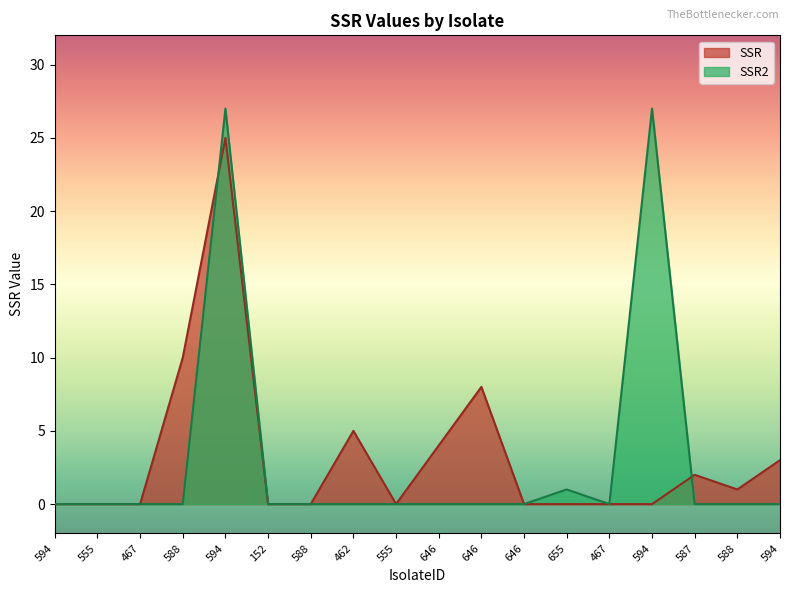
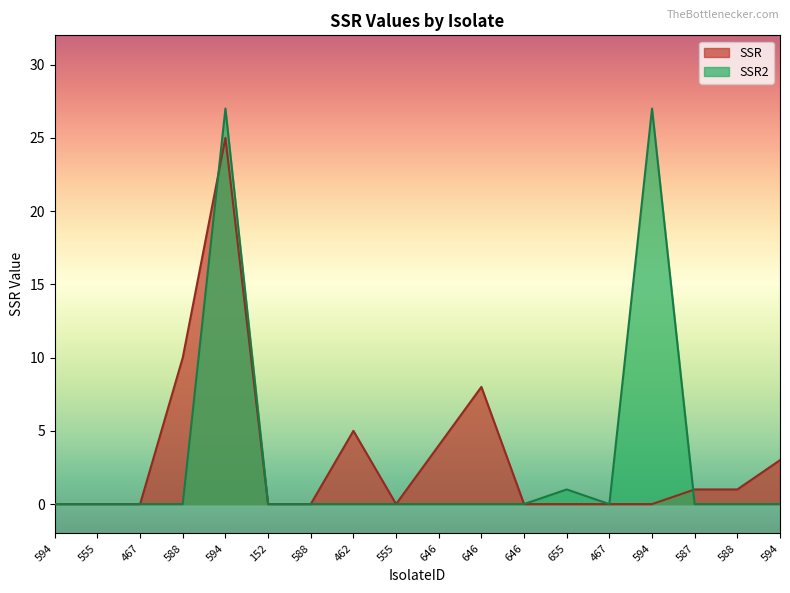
SSR, 587: 2 -> 1
